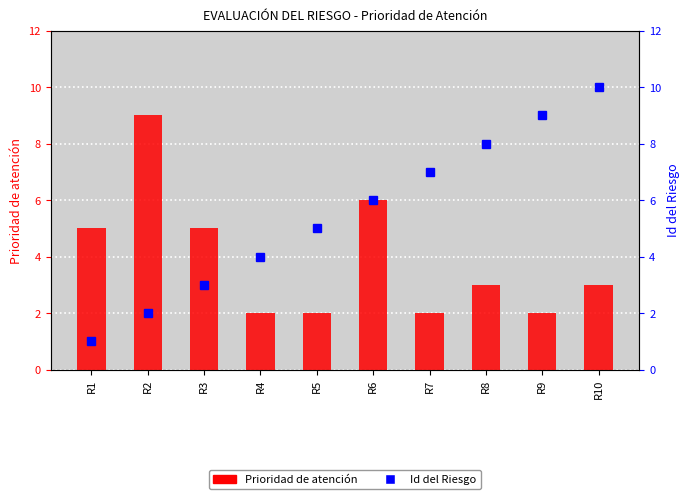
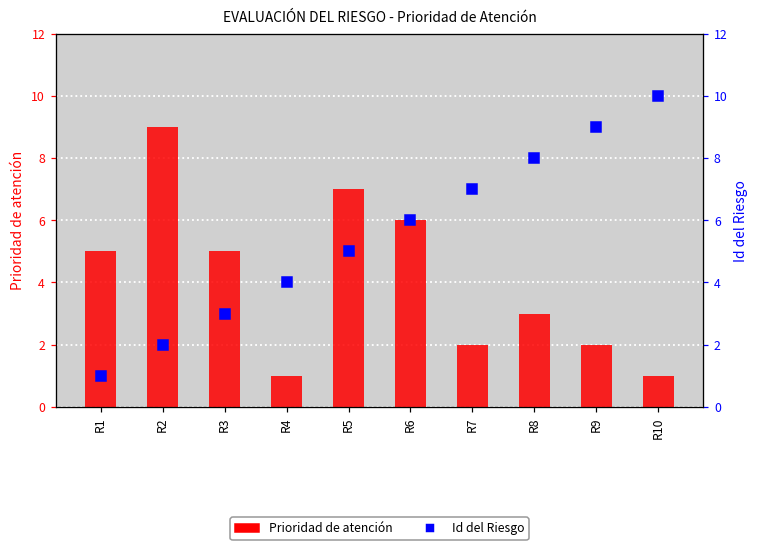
Prioridad de atención, R4: 2 -> 1
Prioridad de atención, R5: 2 -> 7
Prioridad de atención, R10: 3 -> 1
